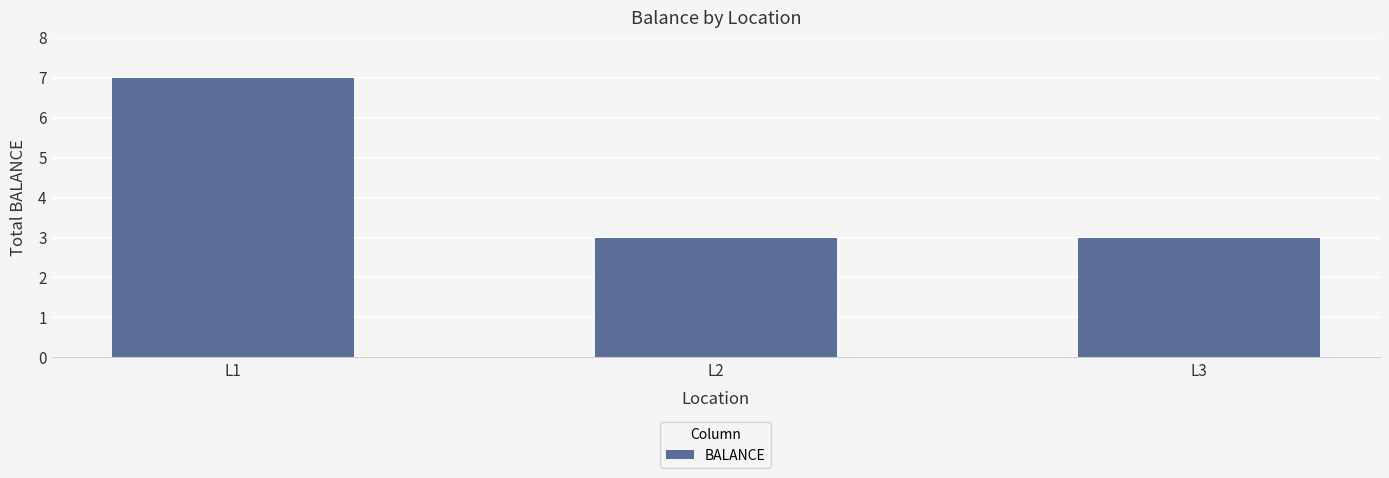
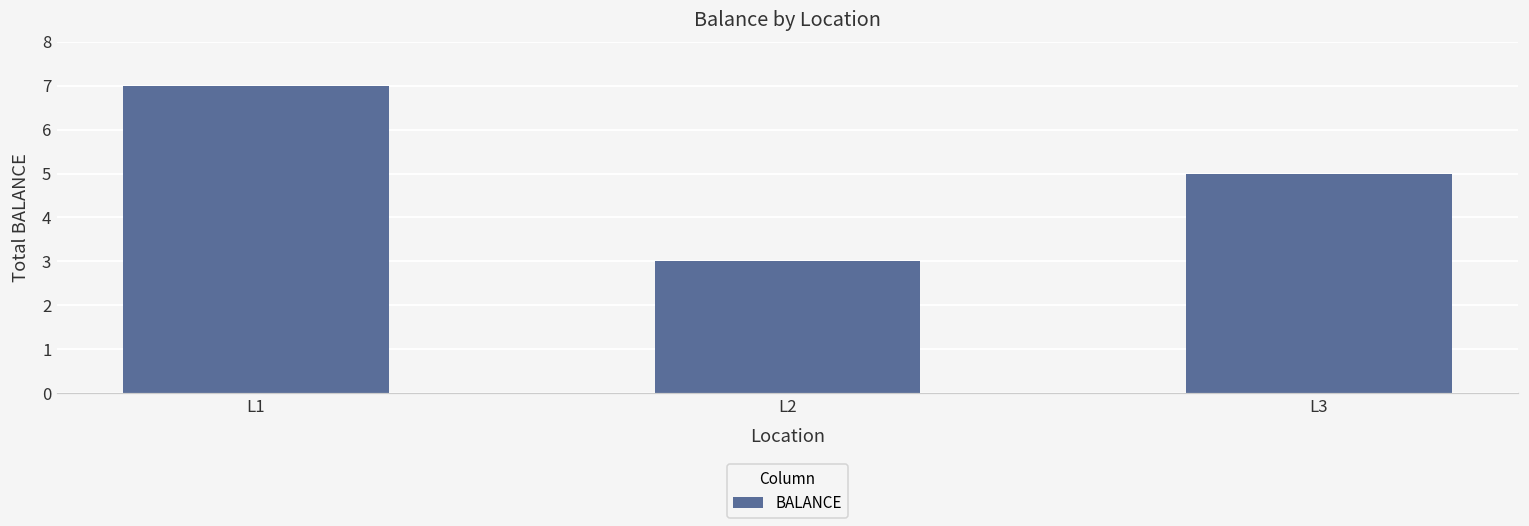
L3: 3 -> 5
